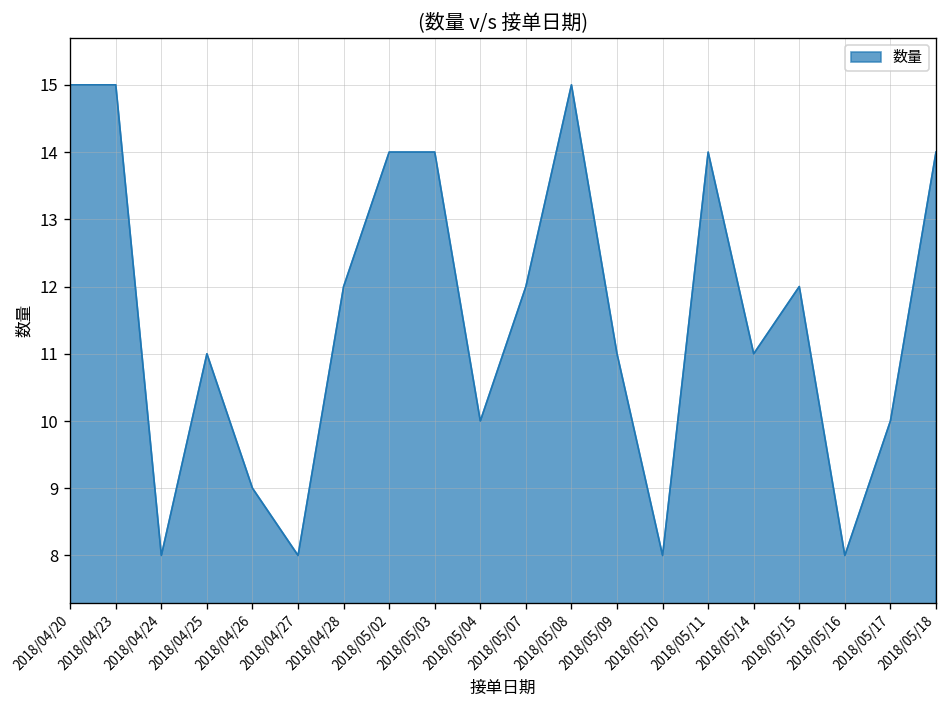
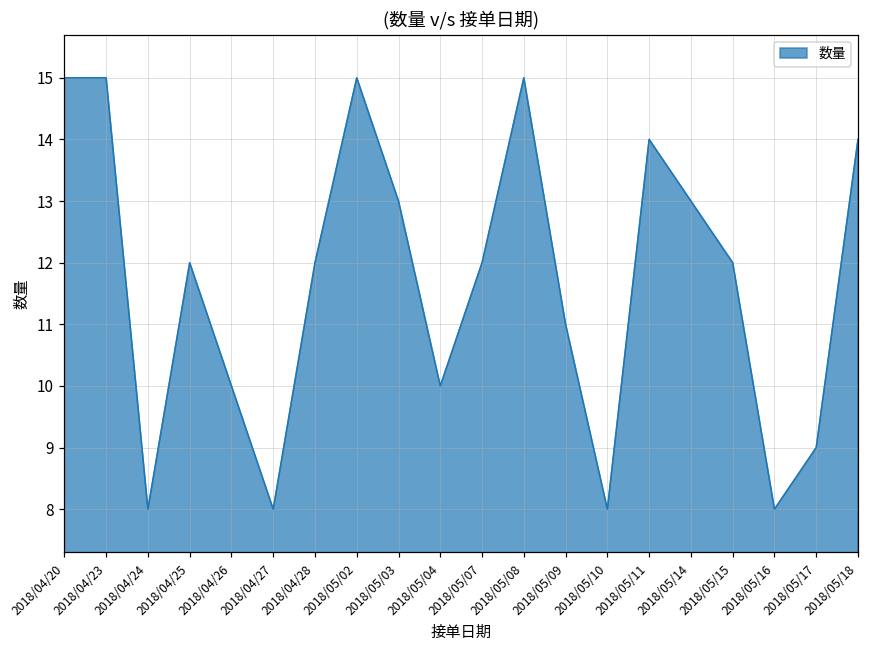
2018/04/25: 11 -> 12
2018/04/26: 9 -> 10
2018/05/02: 14 -> 15
2018/05/03: 14 -> 13
2018/05/14: 11 -> 13
2018/05/17: 10 -> 9
